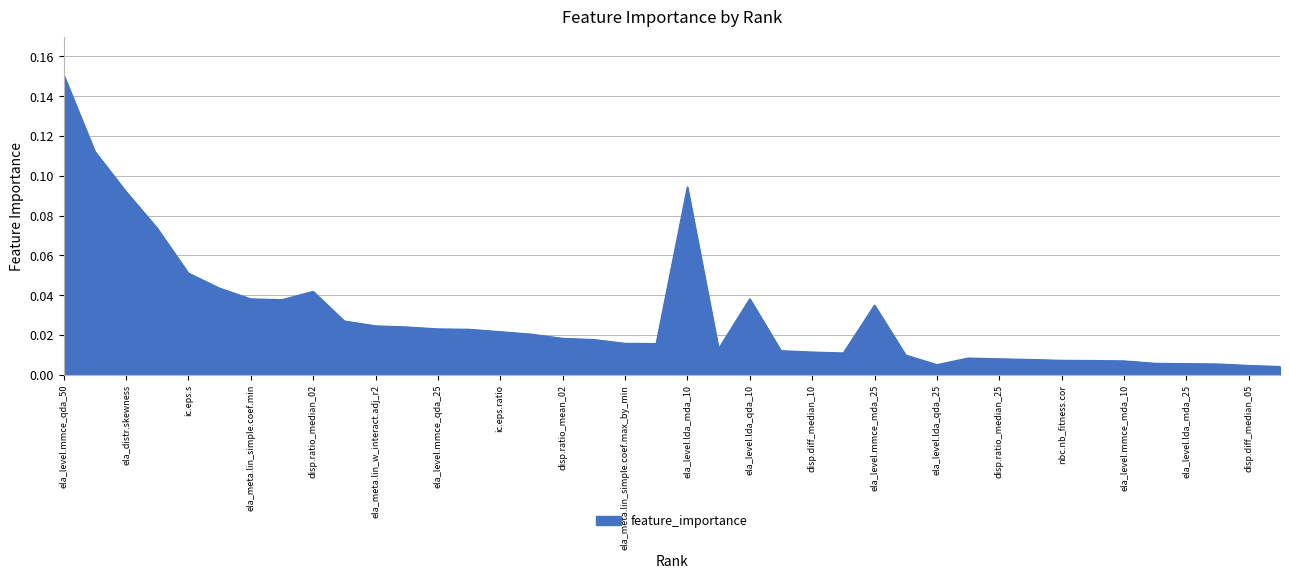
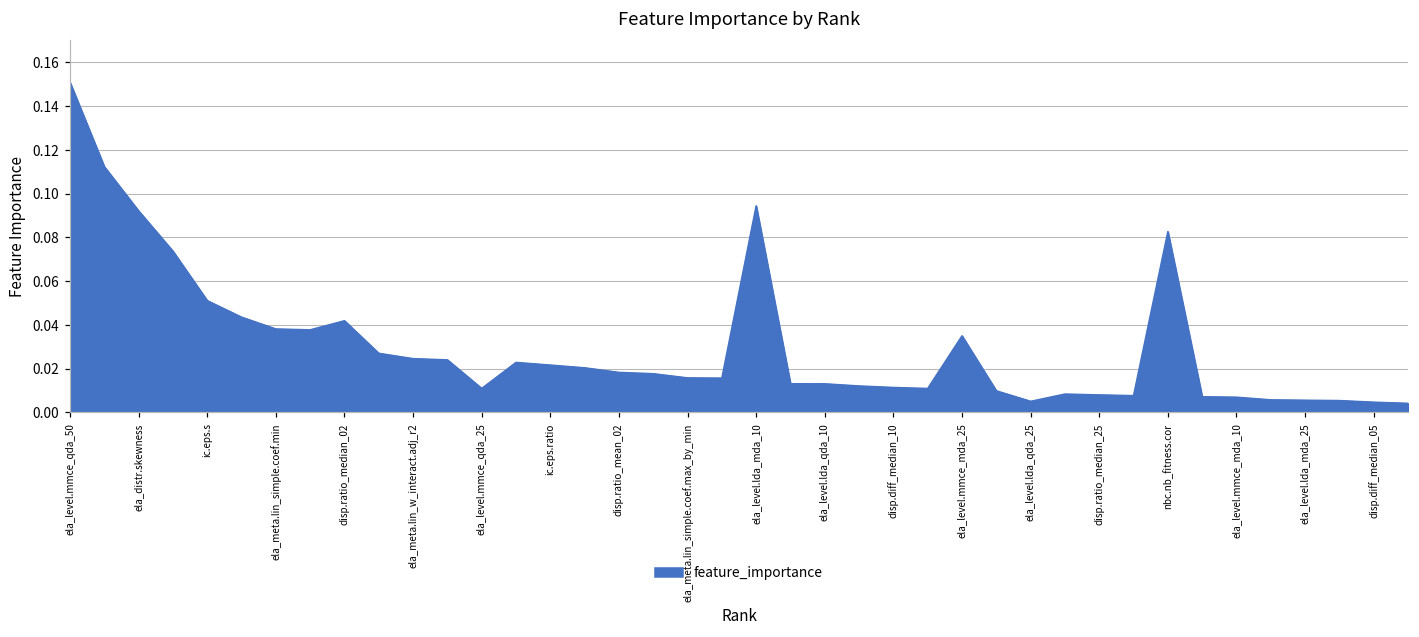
ela_level.mmce_qda_25: 0.023 -> 0.011
ela_level.lda_qda_10: 0.038 -> 0.013
nbc.nb_fitness.cor: 0.007 -> 0.083
